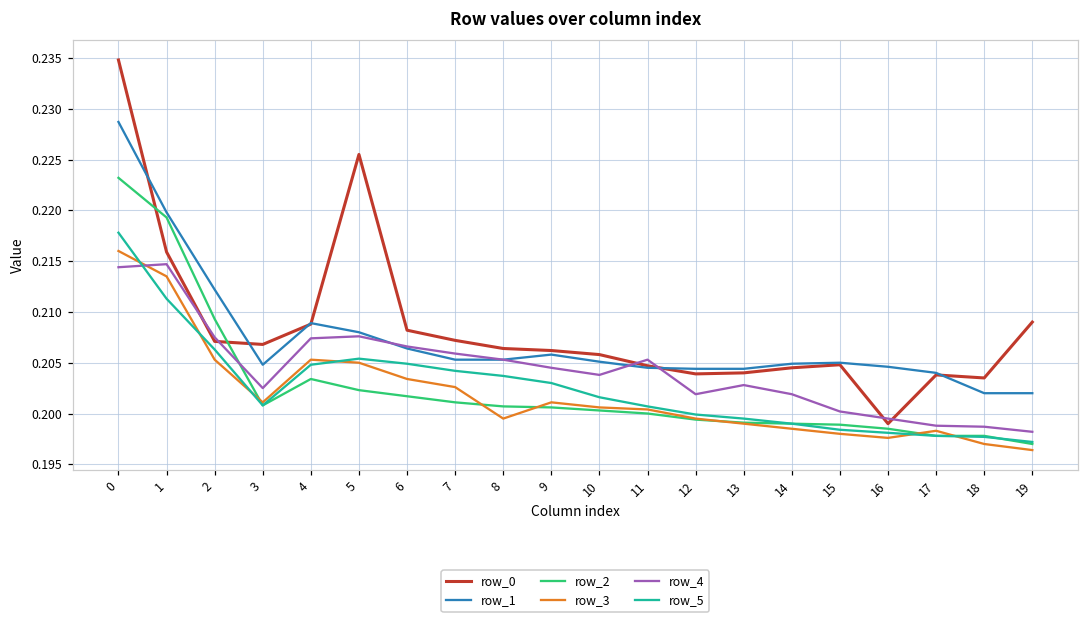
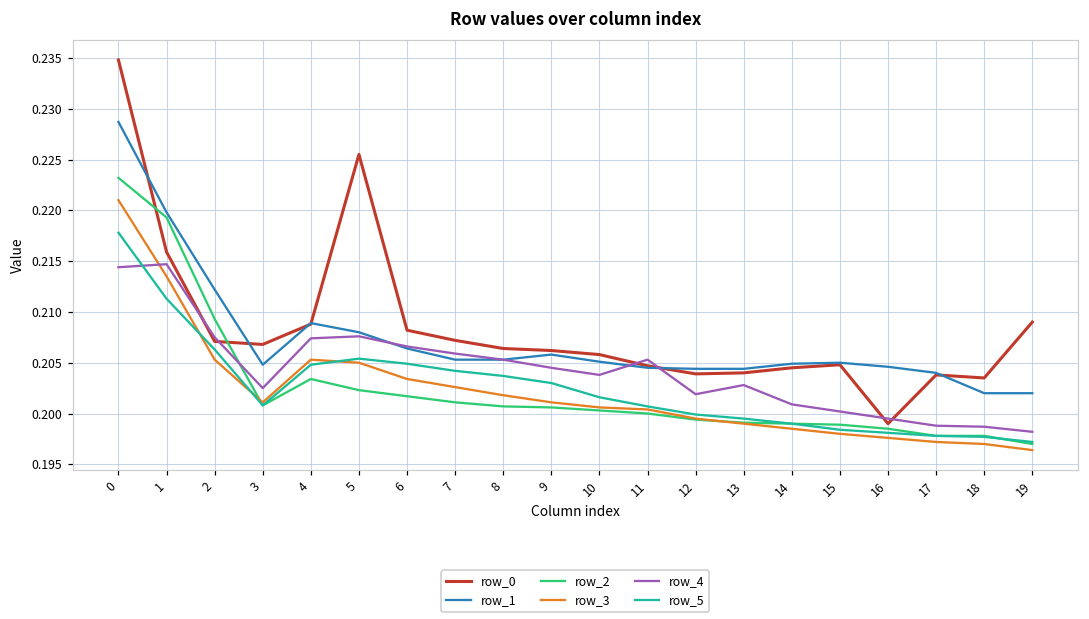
row_3, 0: 0.216 -> 0.221
row_3, 8: 0.200 -> 0.202
row_4, 14: 0.202 -> 0.201
row_3, 17: 0.198 -> 0.197
